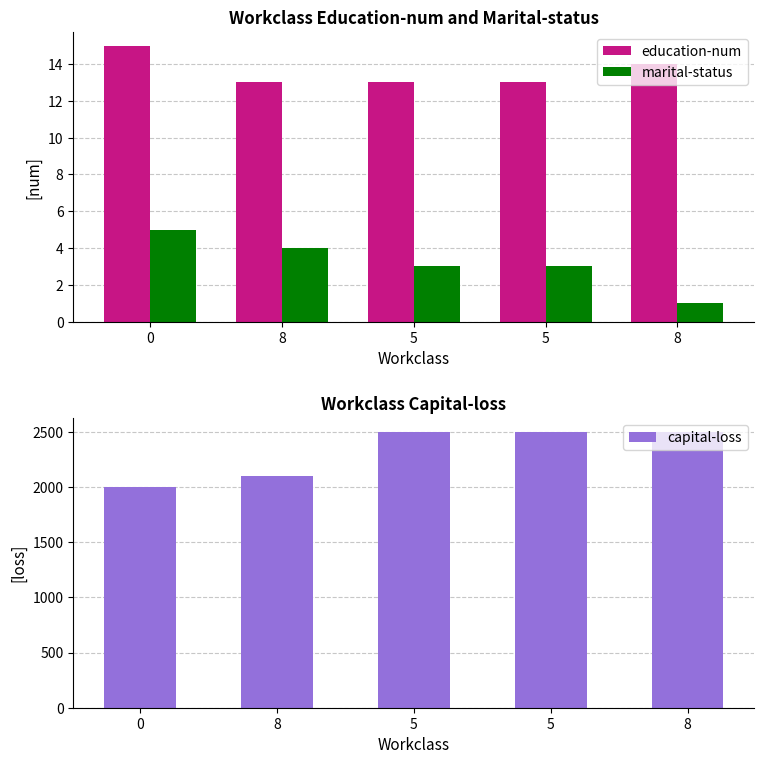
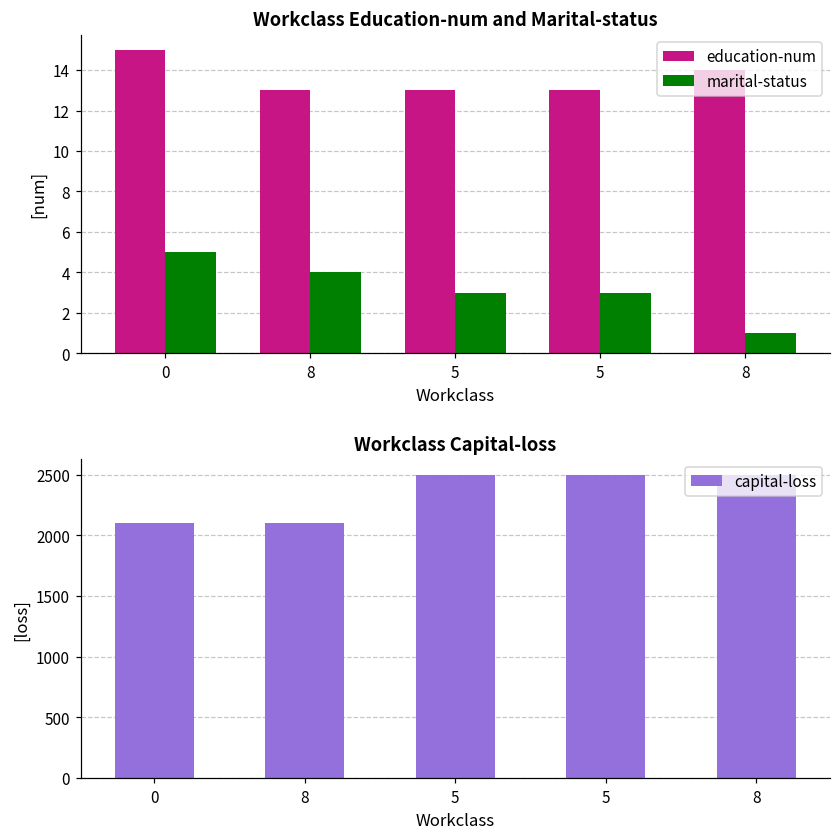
Workclass Capital-loss, 0: 2000 -> 2110
